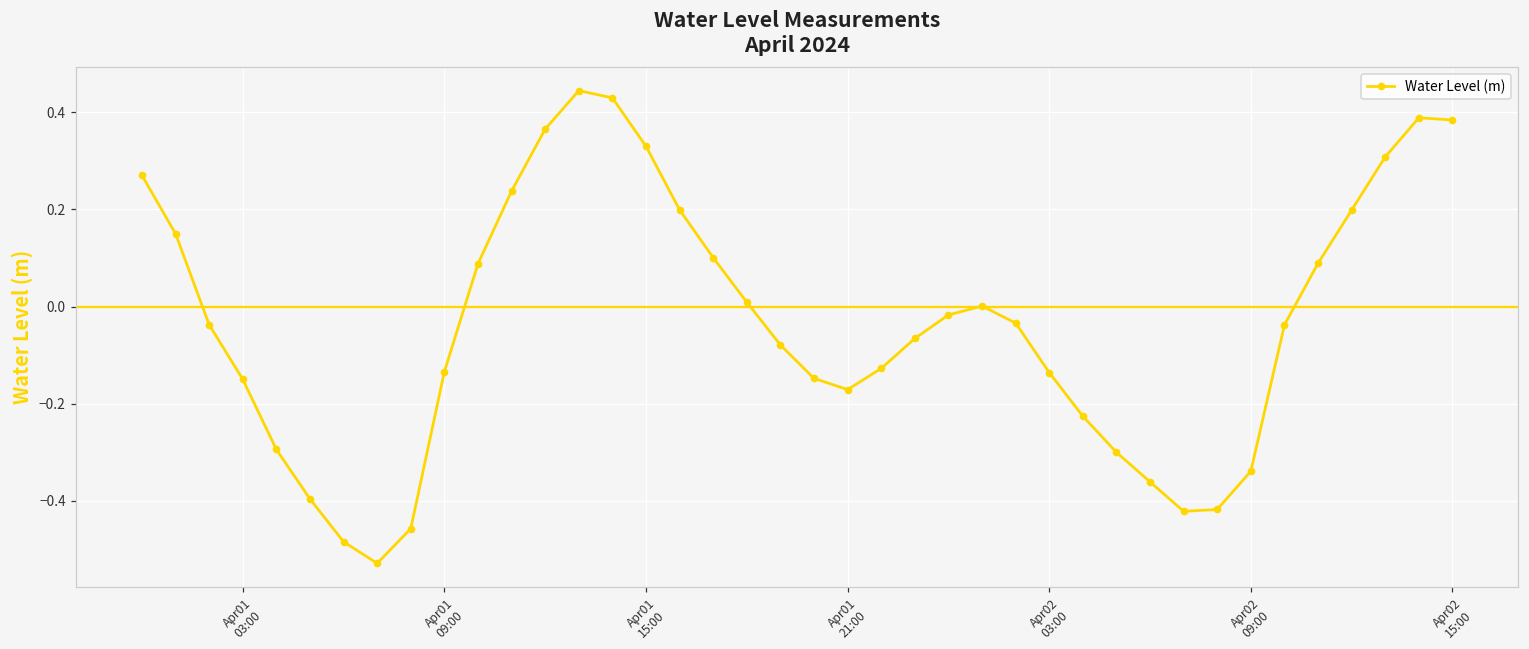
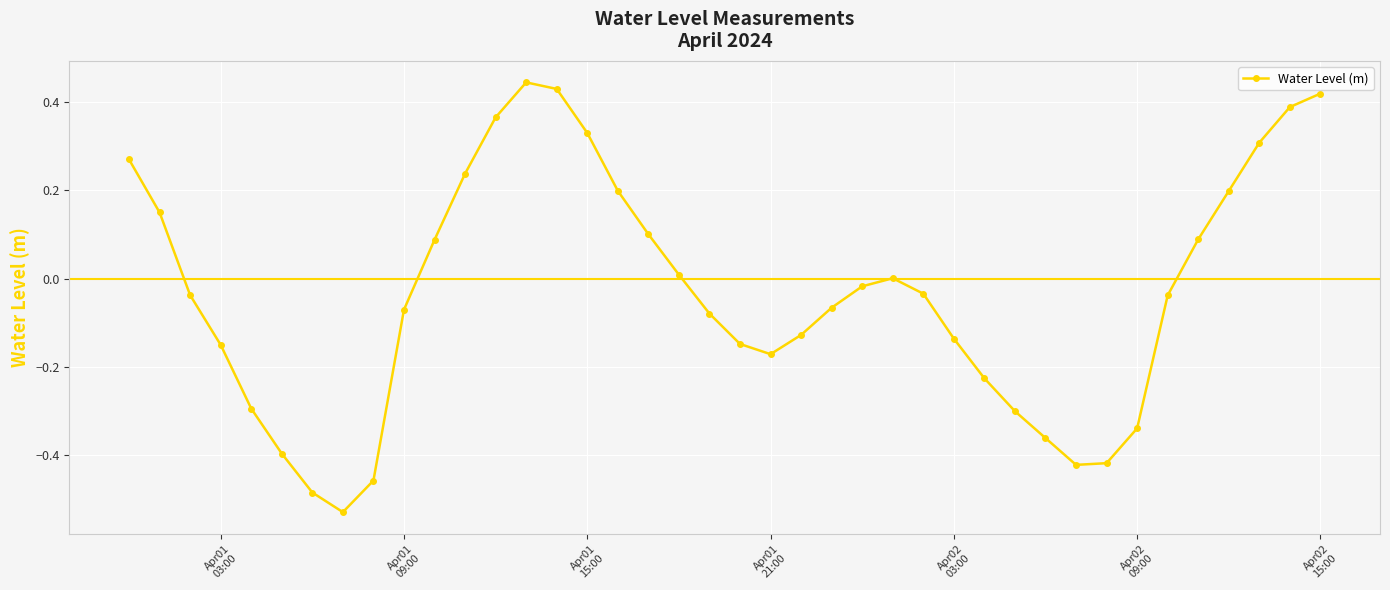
Apr01 09:00: -0.13 -> -0.07
Apr02 15:00: 0.38 -> 0.42
